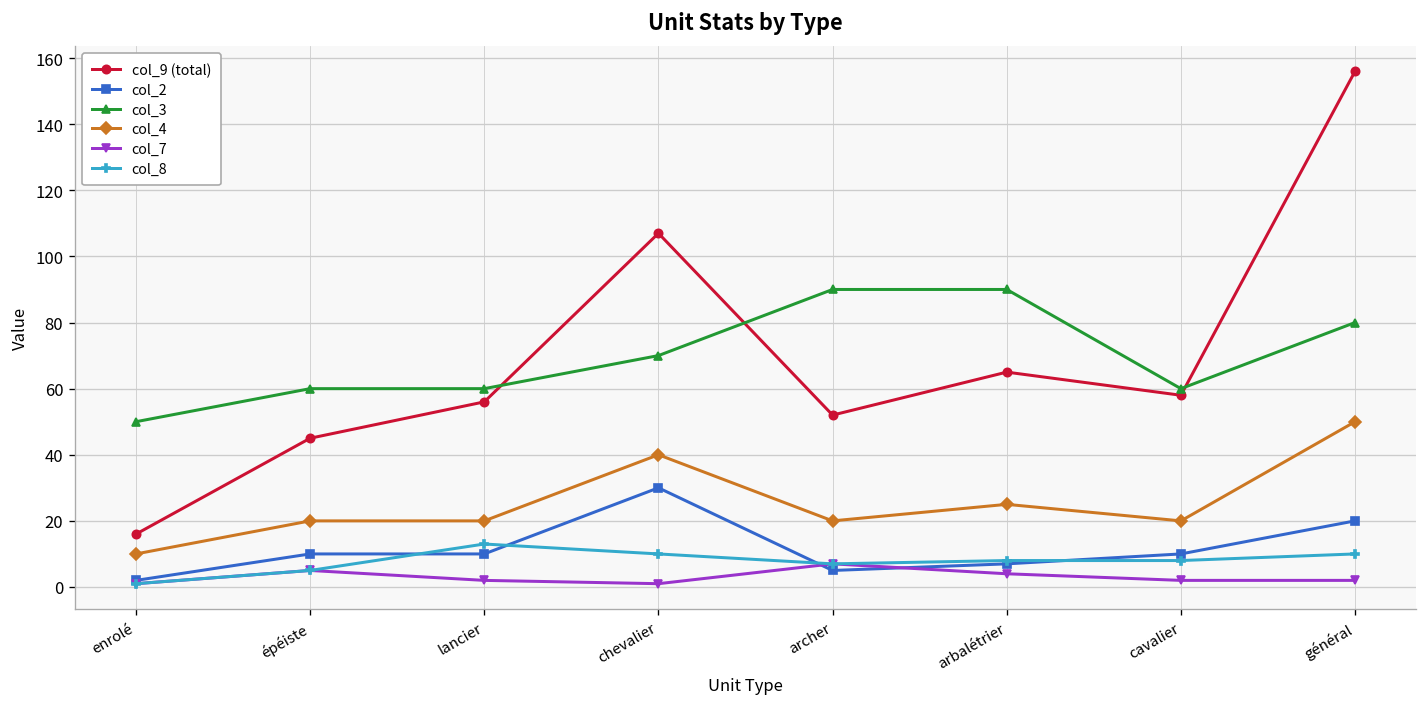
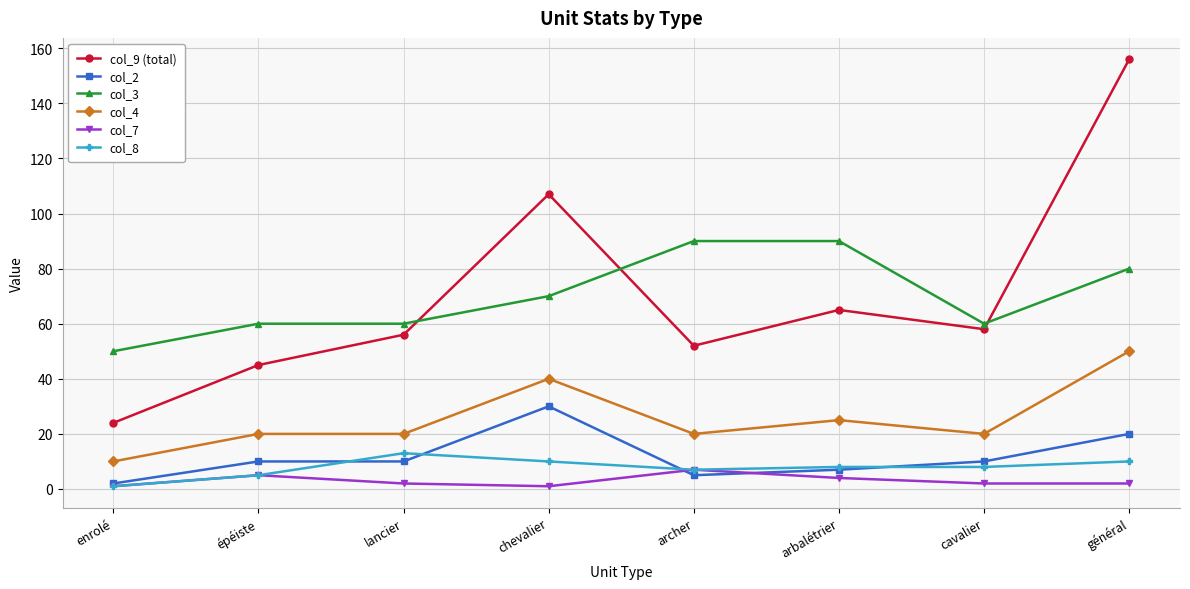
col_9 (total), enrolé: 16 -> 24
